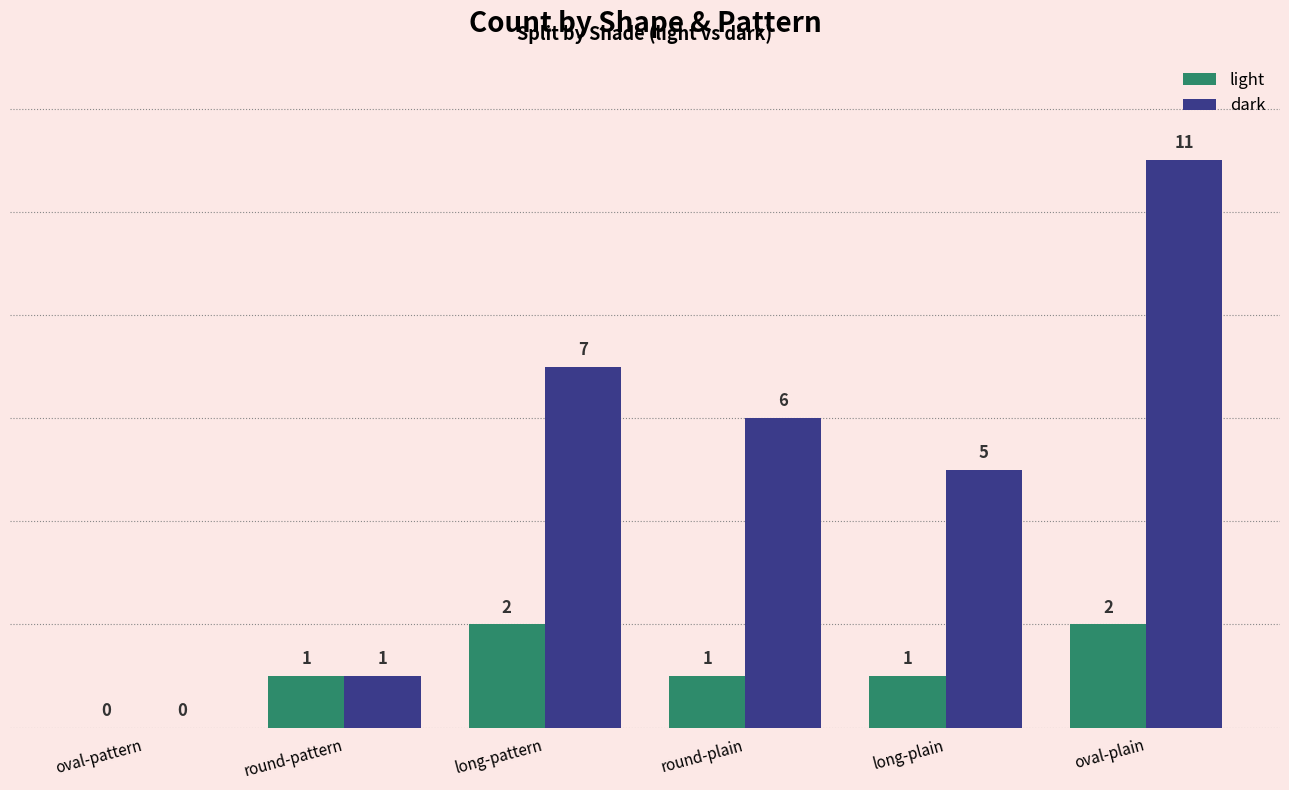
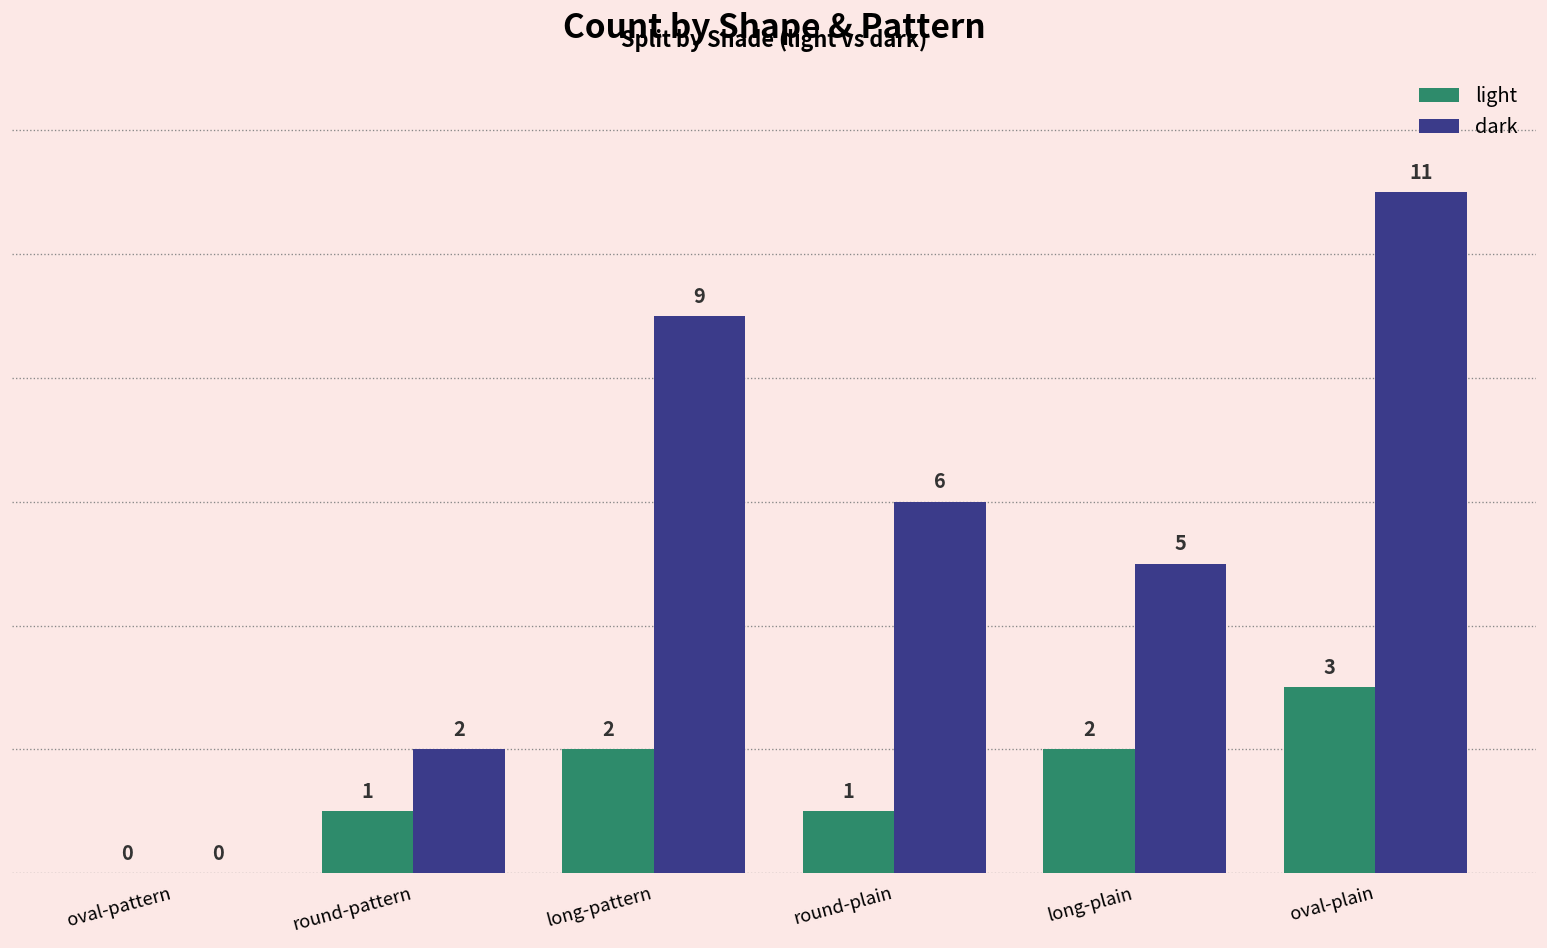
dark, round-pattern: 1 -> 2
dark, long-pattern: 7 -> 9
light, long-plain: 1 -> 2
light, oval-plain: 2 -> 3
